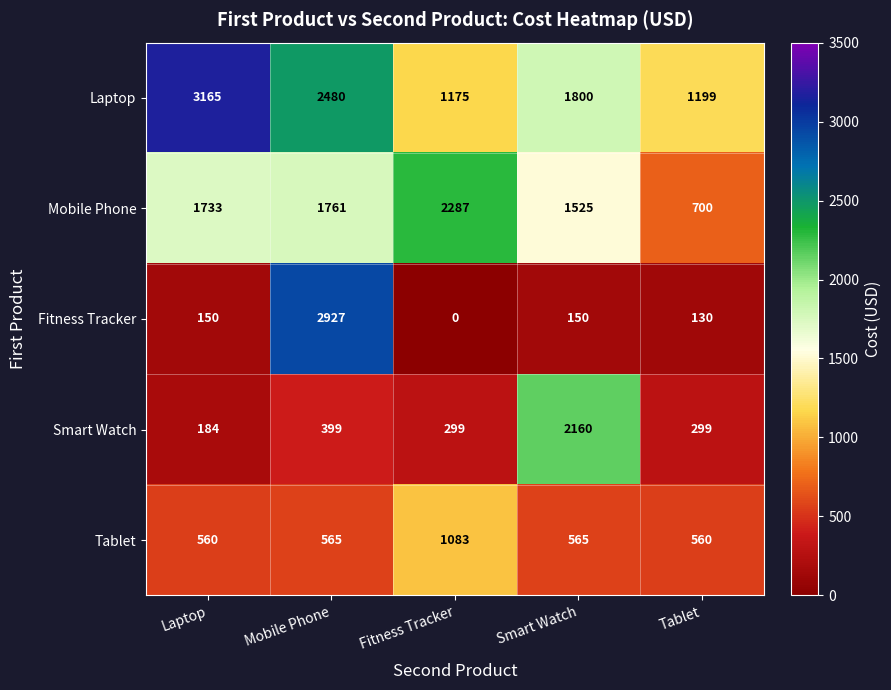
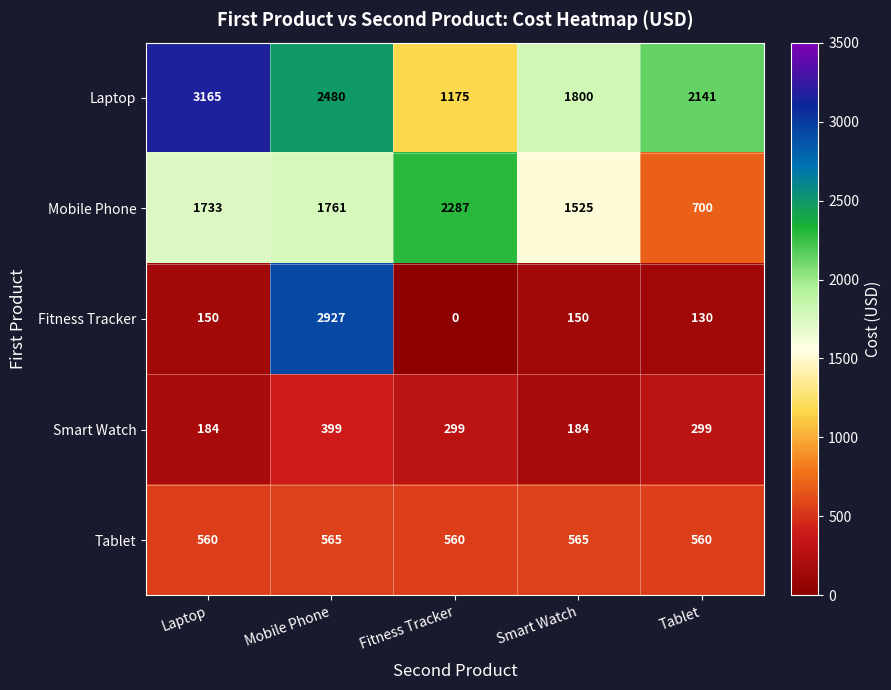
Laptop, Tablet: 1199 -> 2141
Smart Watch, Smart Watch: 2160 -> 184
Tablet, Fitness Tracker: 1083 -> 560
